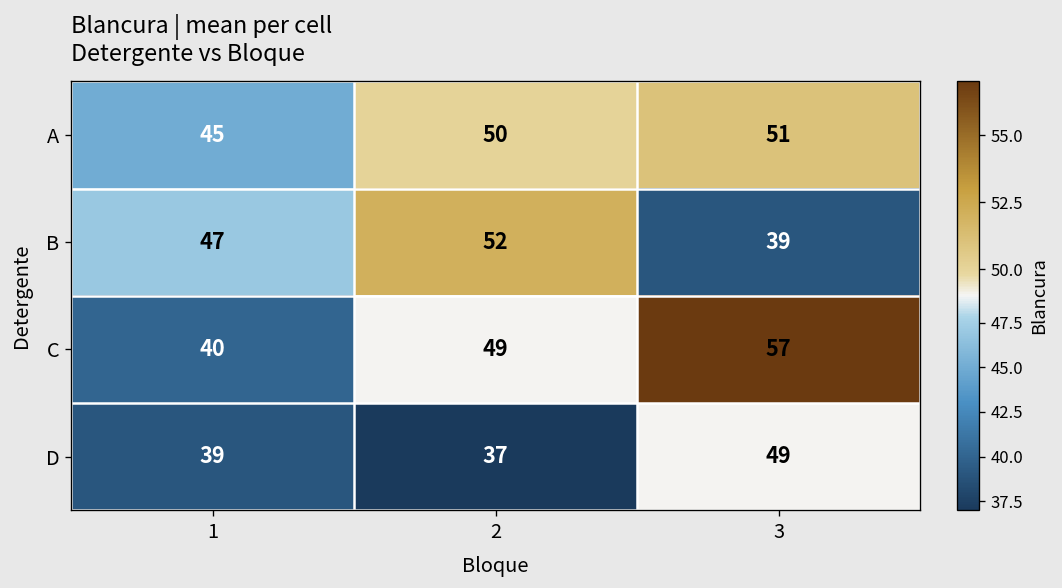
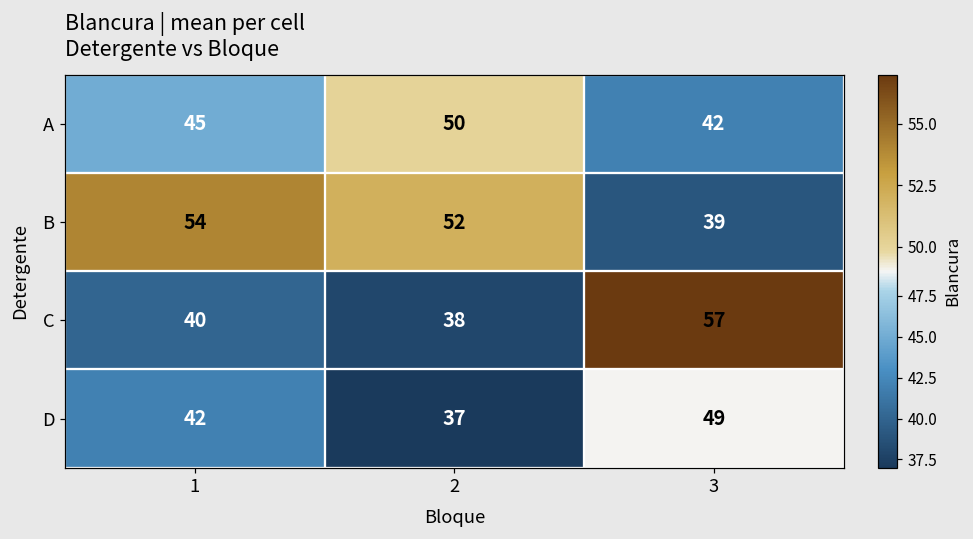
A, 3: 51 -> 42
B, 1: 47 -> 54
C, 2: 49 -> 38
D, 1: 39 -> 42
